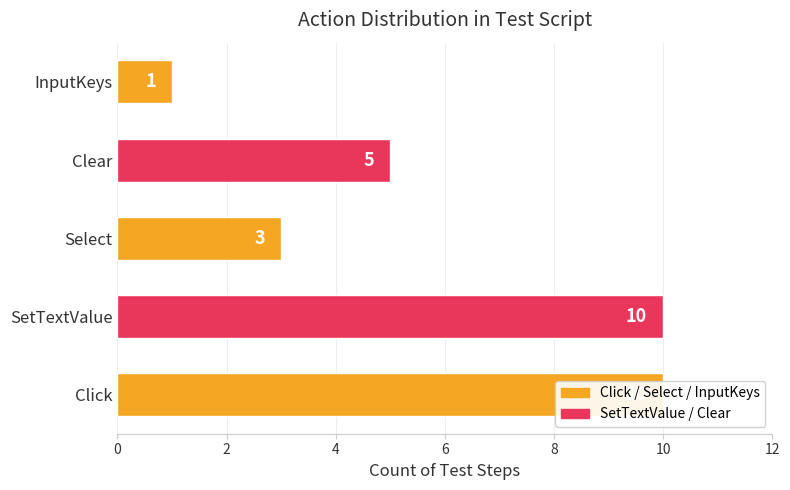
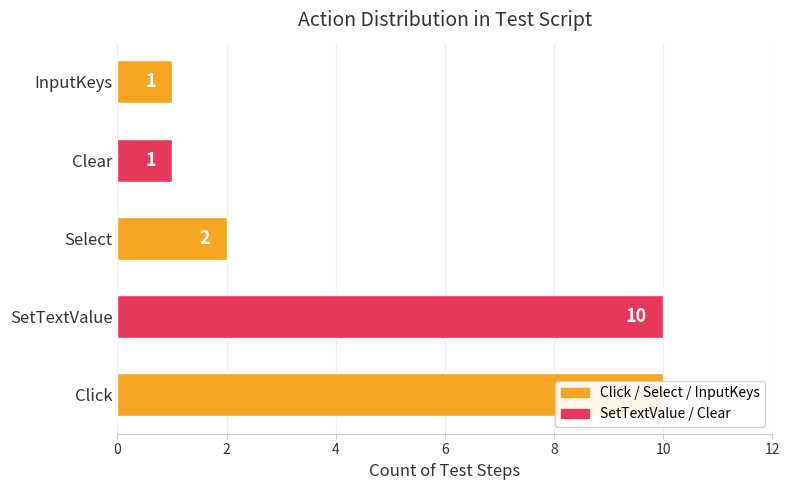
Clear: 5 -> 1
Select: 3 -> 2
